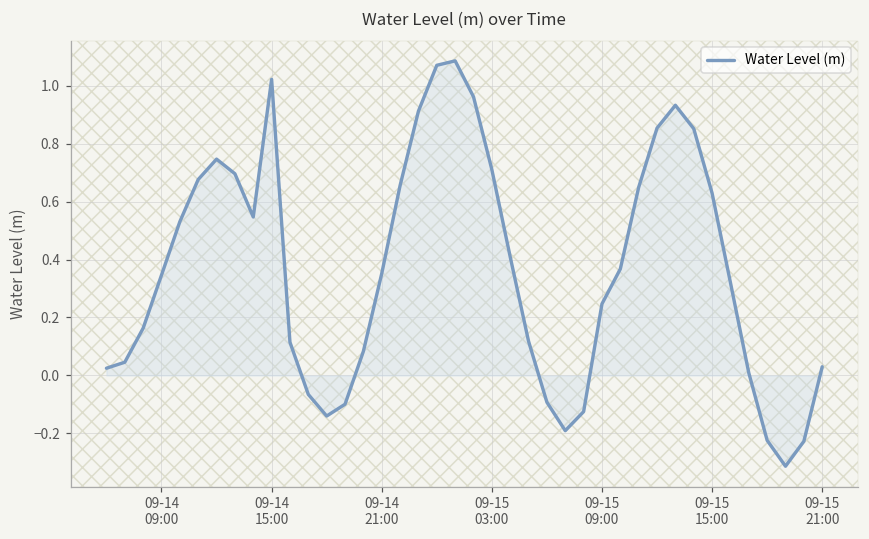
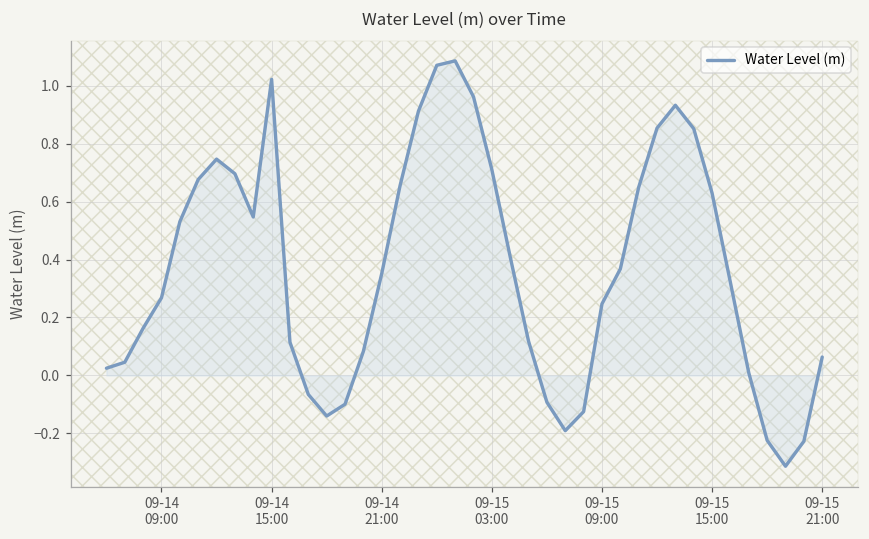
Water Level (m), 09-14 09:00: 0.35 -> 0.27
Water Level (m), 09-15 21:00: 0.03 -> 0.06
